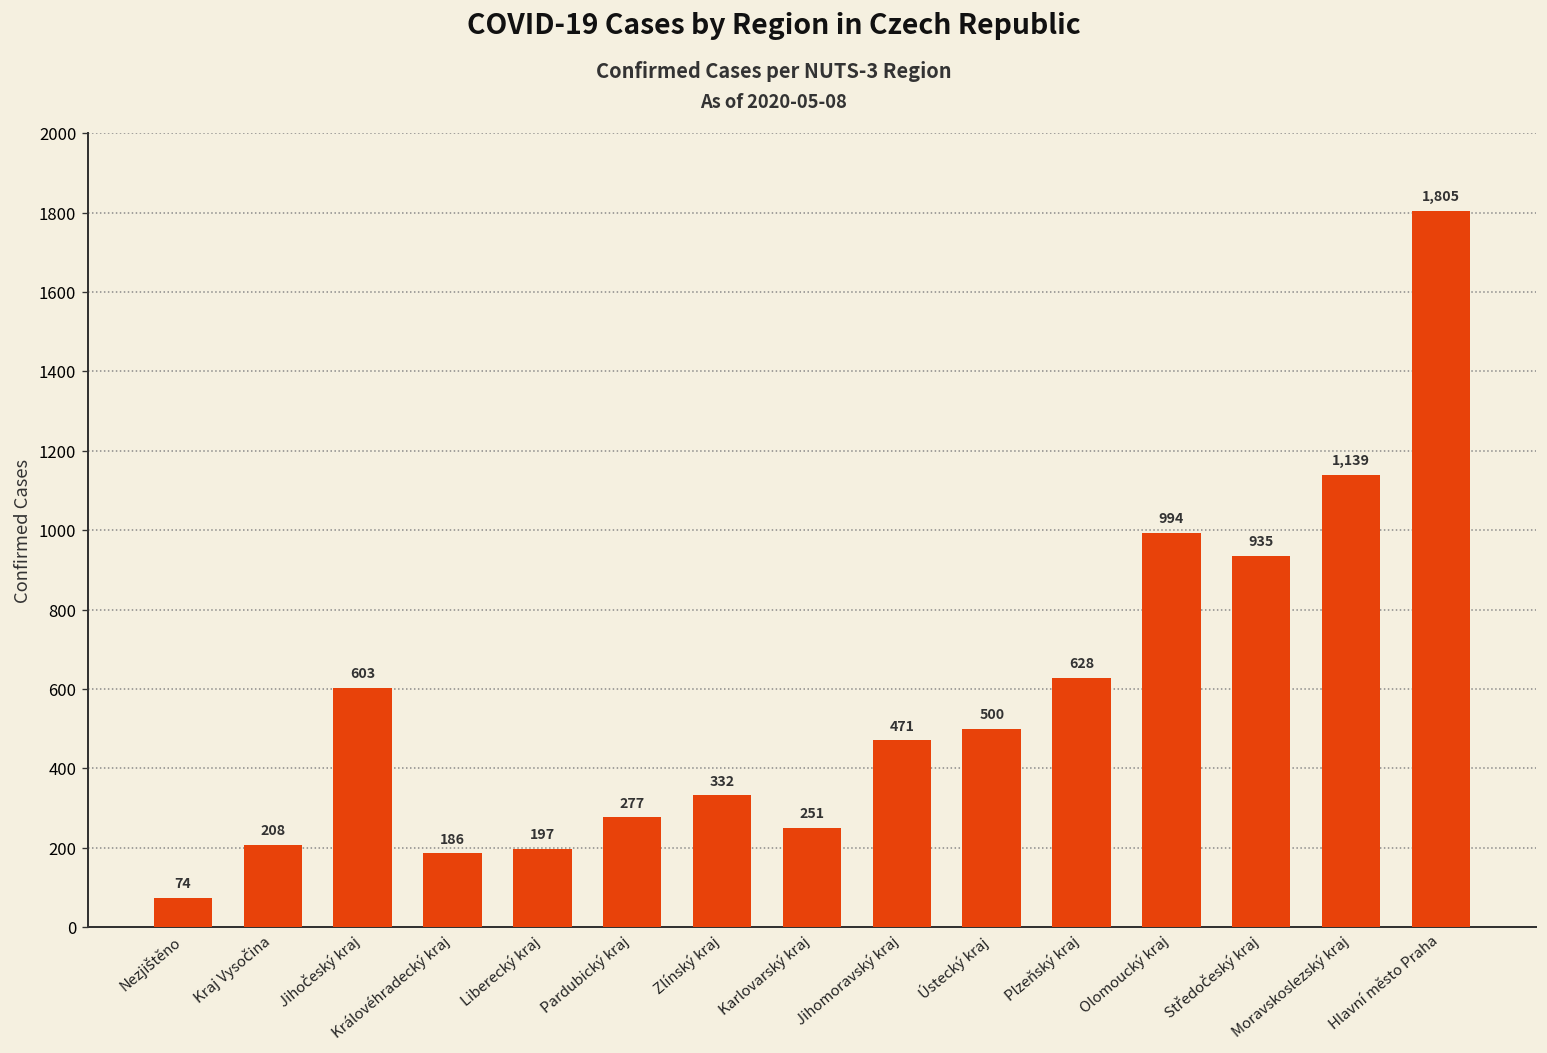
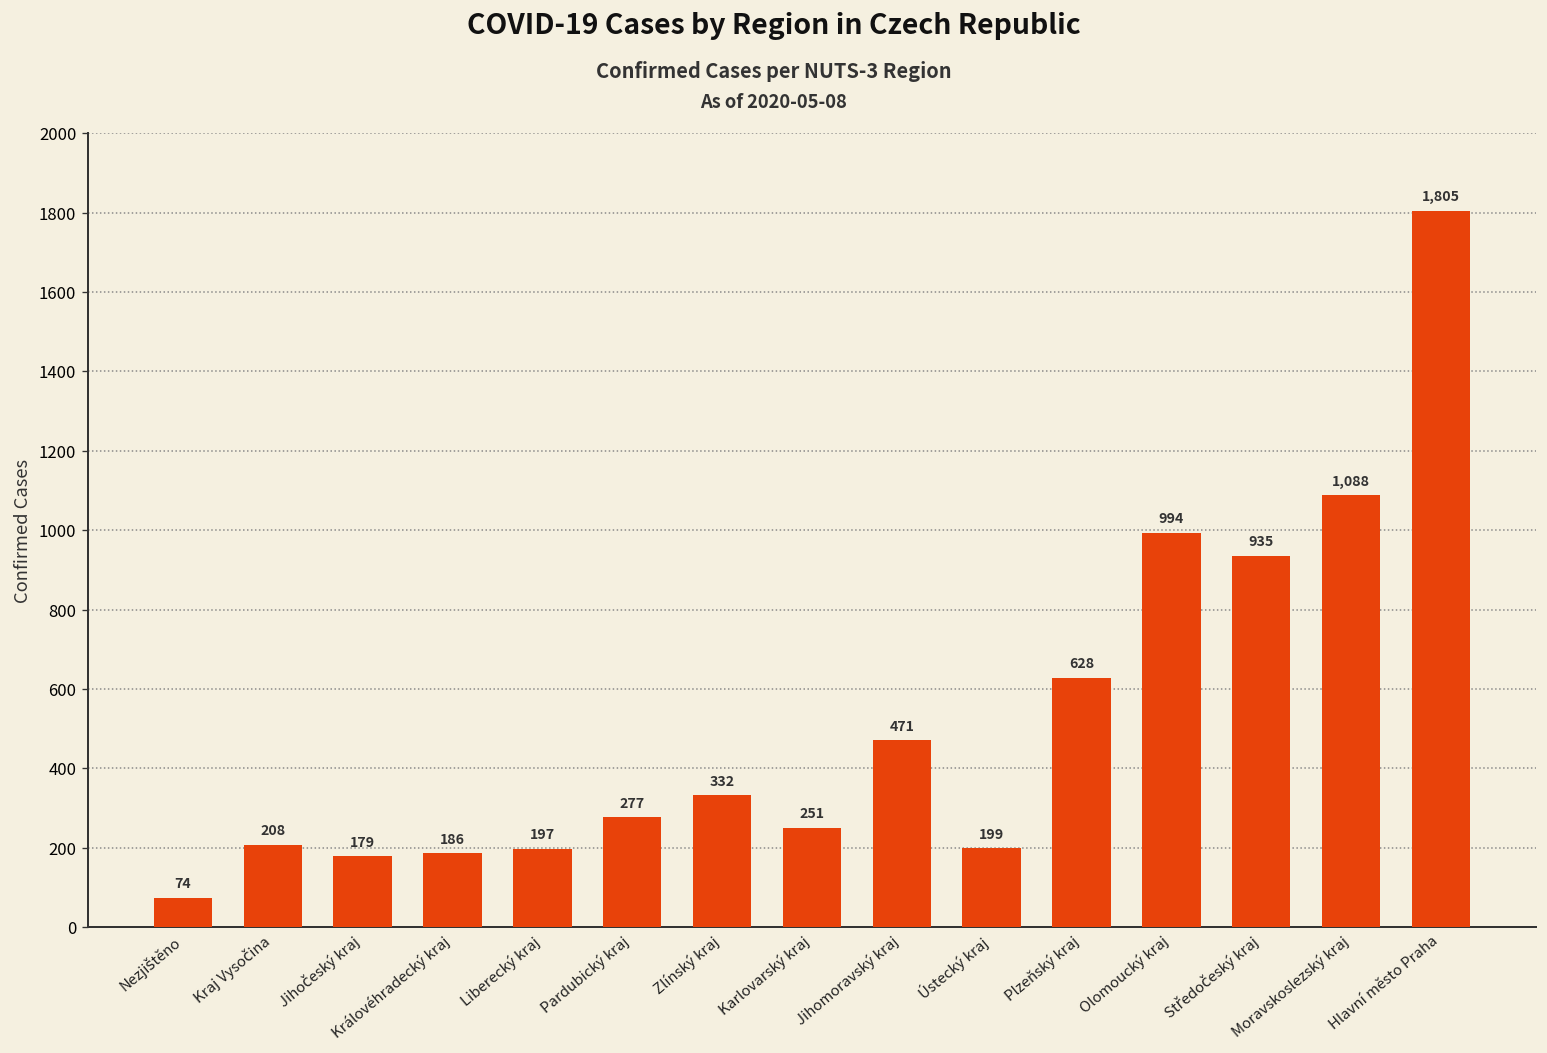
Jihočeský kraj: 603 -> 179
Ústecký kraj: 500 -> 199
Moravskoslezský kraj: 1,139 -> 1,088
